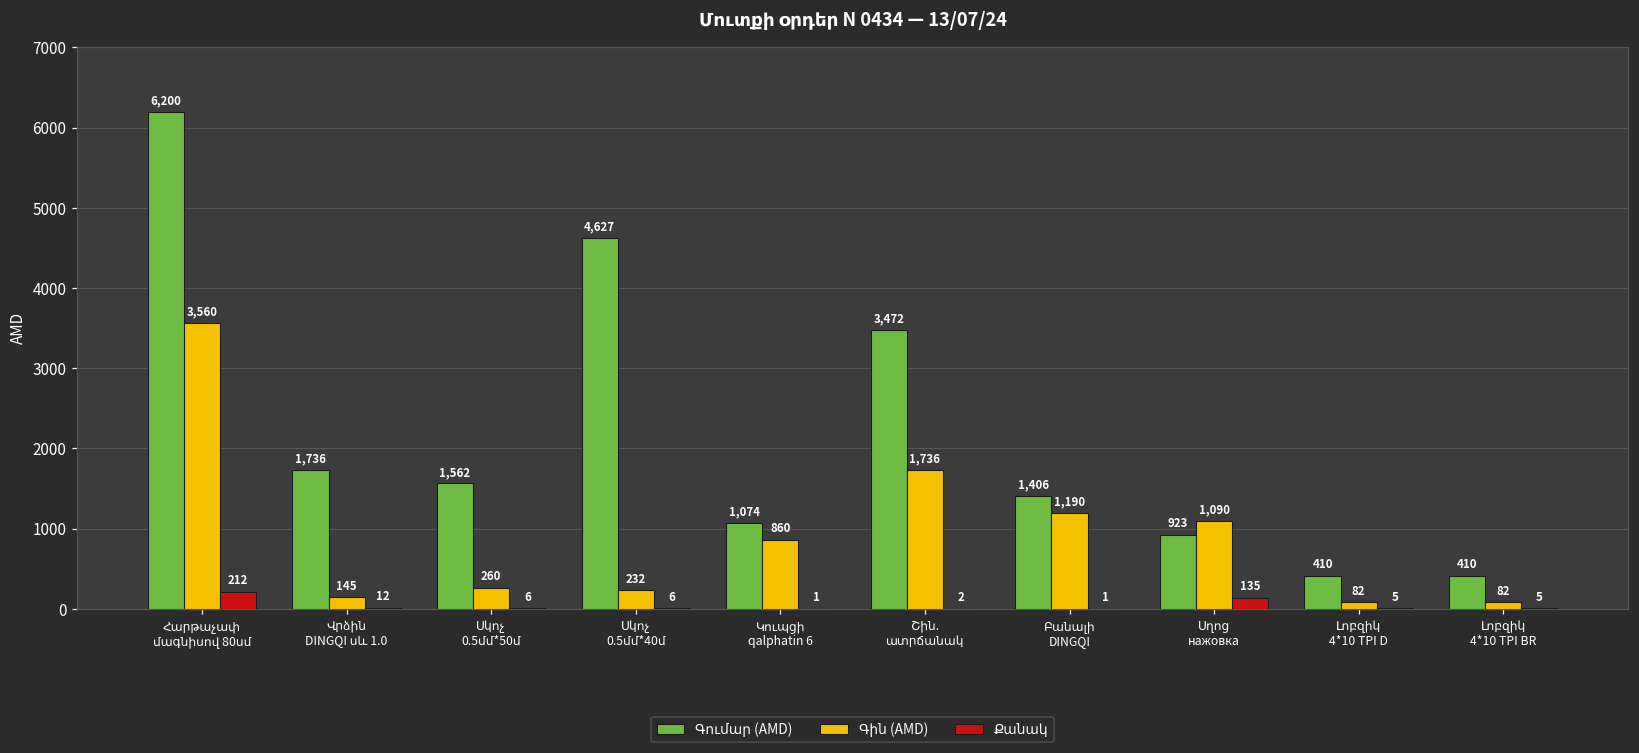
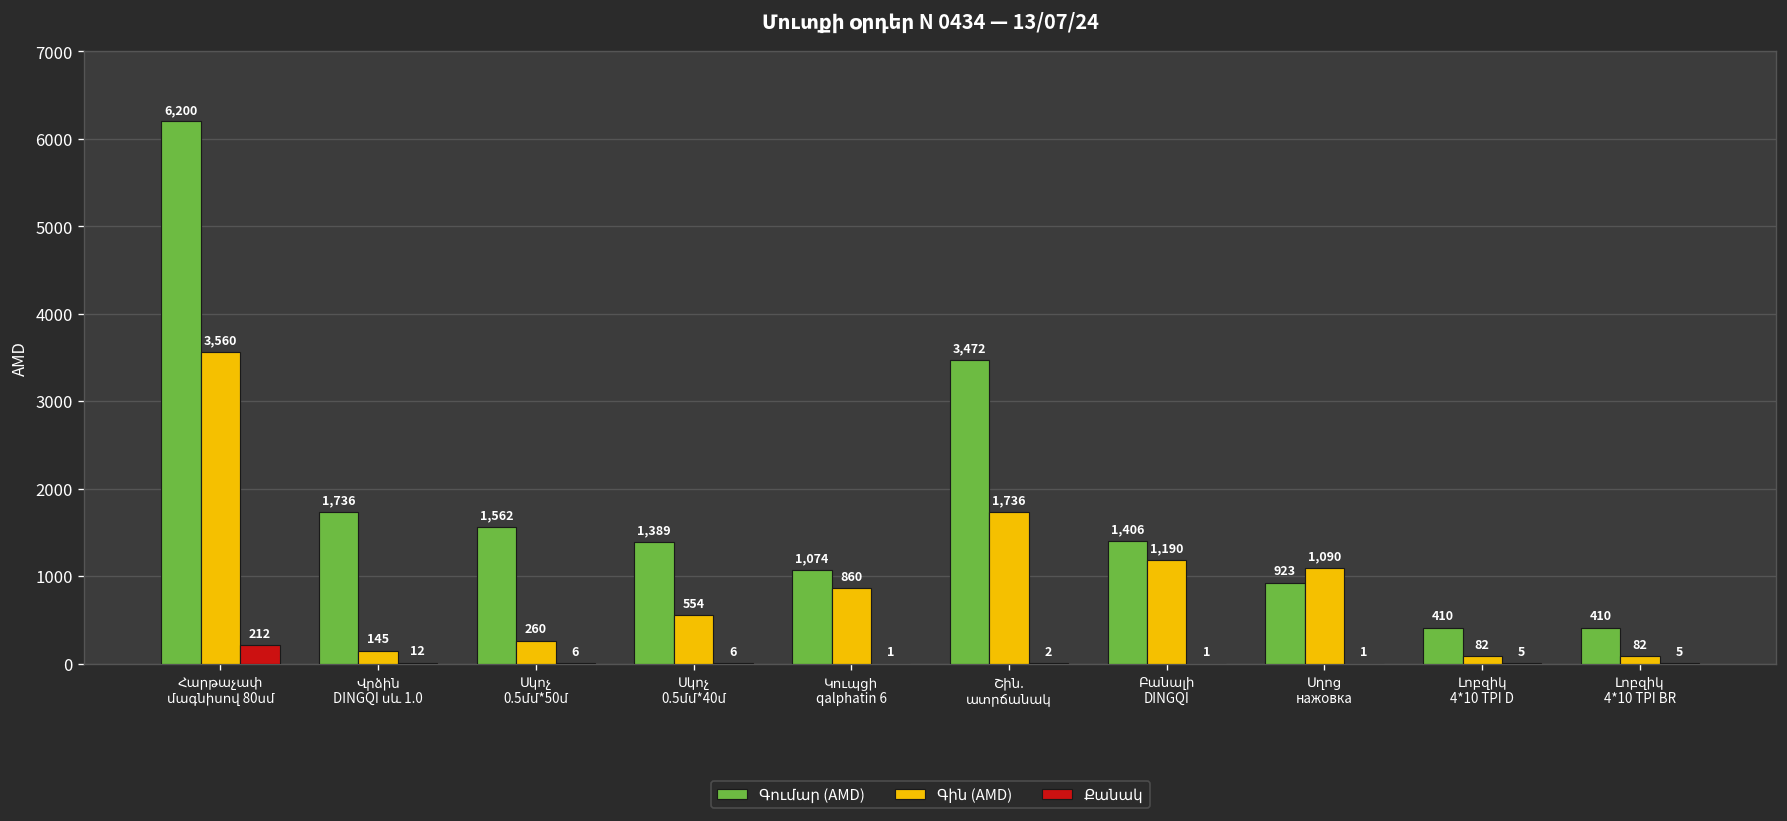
Գումար (AMD), Սկոչ 0.5մմ*40մ: 4,627 -> 1,389
Գին (AMD), Սկոչ 0.5մմ*40մ: 232 -> 554
Քանակ, Սղոց нажовка: 135 -> 1
